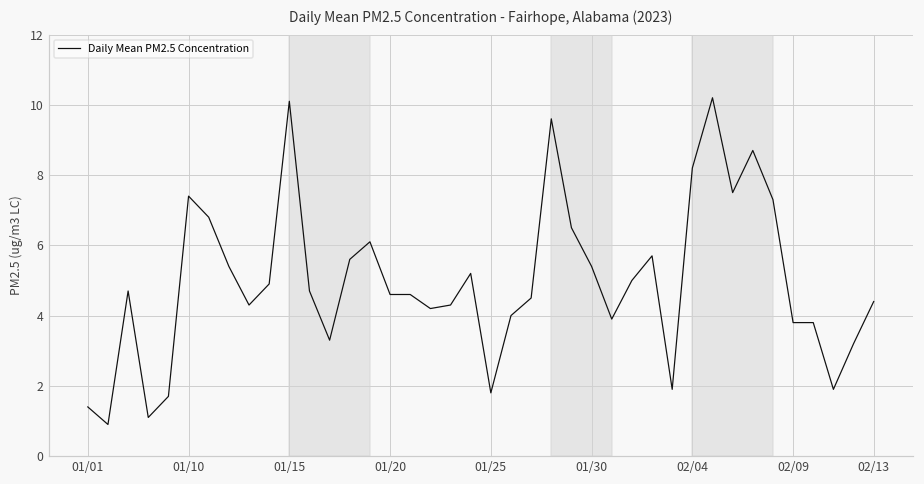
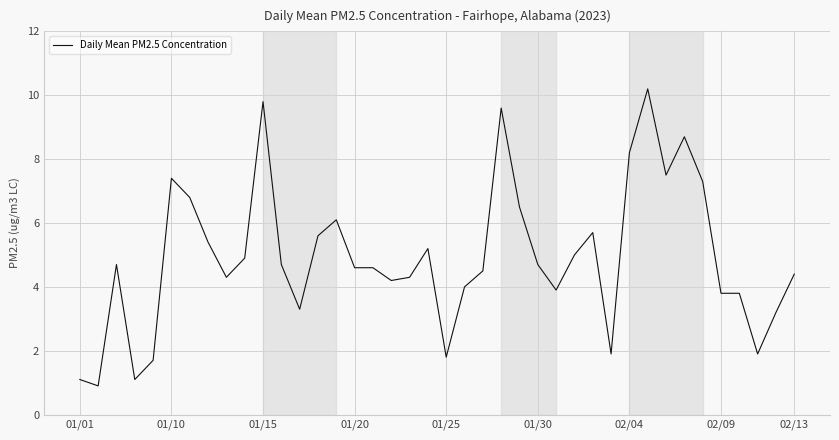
01/01: 1.4 -> 1.1
01/15: 10.1 -> 9.8
01/30: 5.4 -> 4.7
